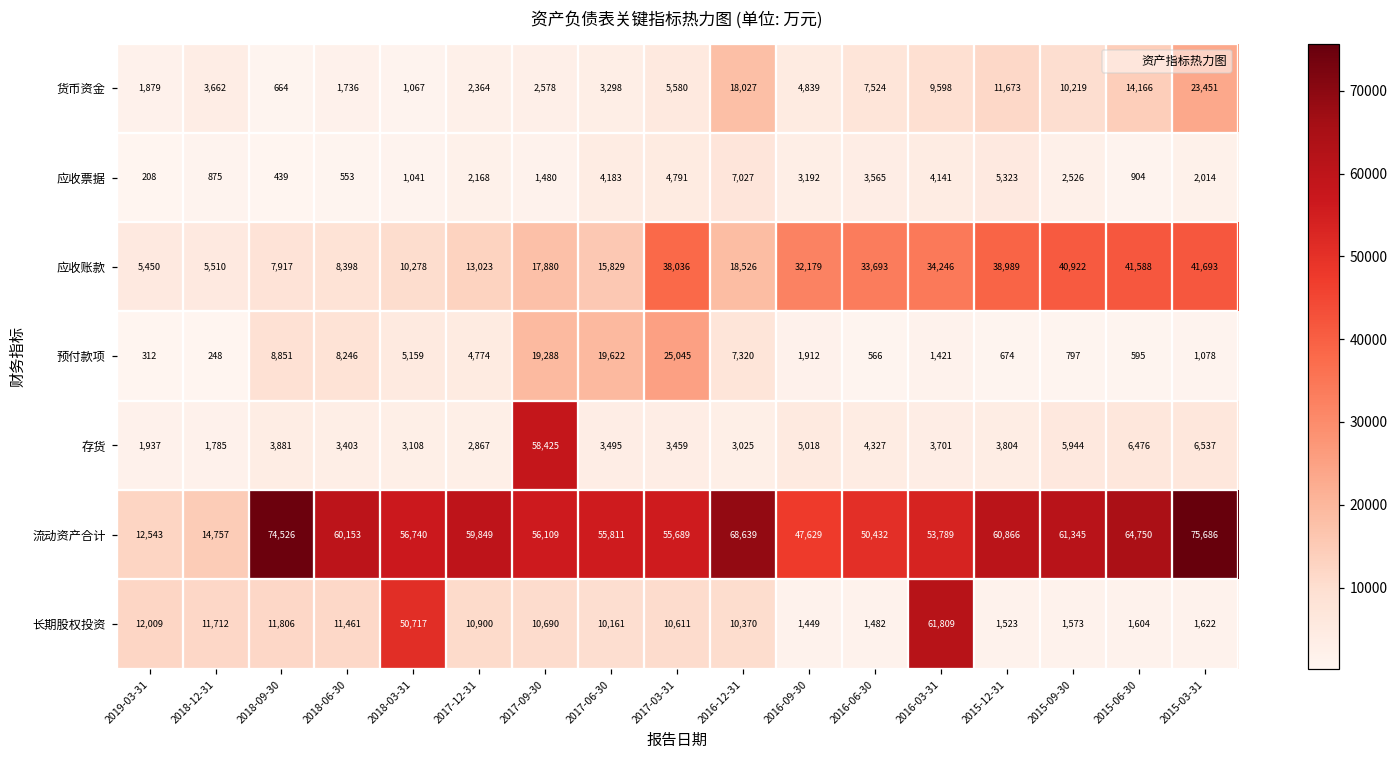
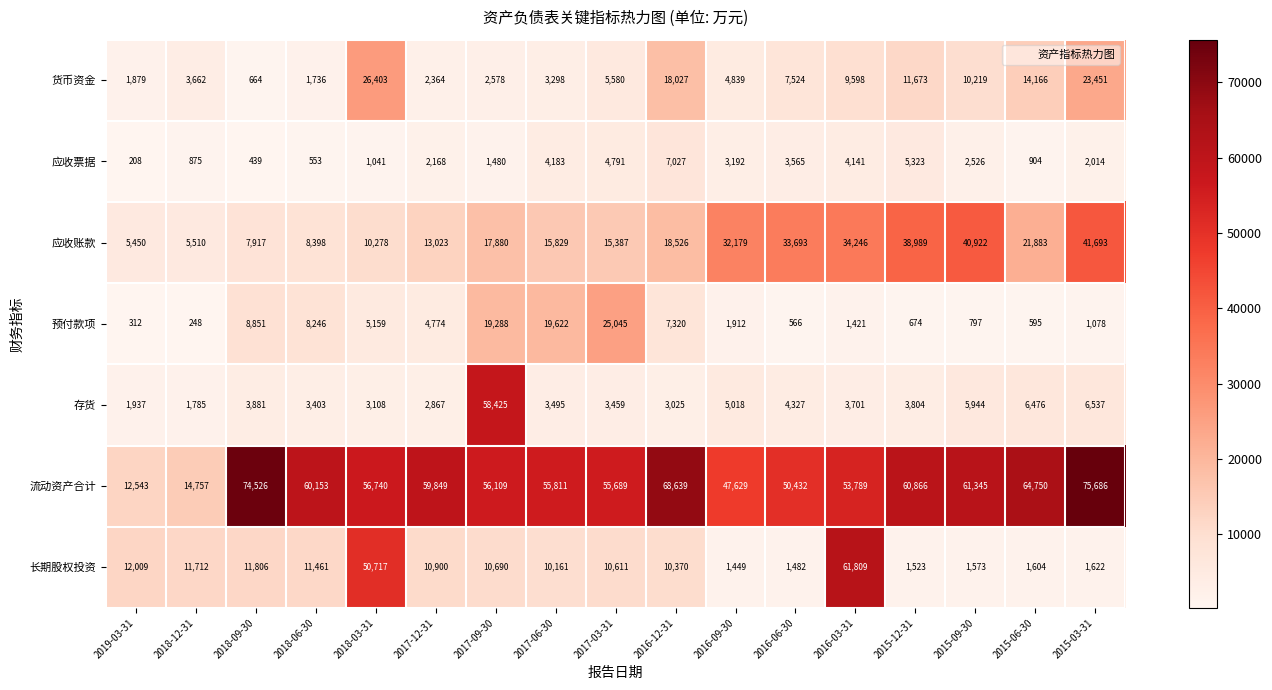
货币资金, 2018-03-31: 1,067 -> 26,403
应收账款, 2017-03-31: 38,036 -> 15,387
应收账款, 2015-06-30: 41,588 -> 21,883
